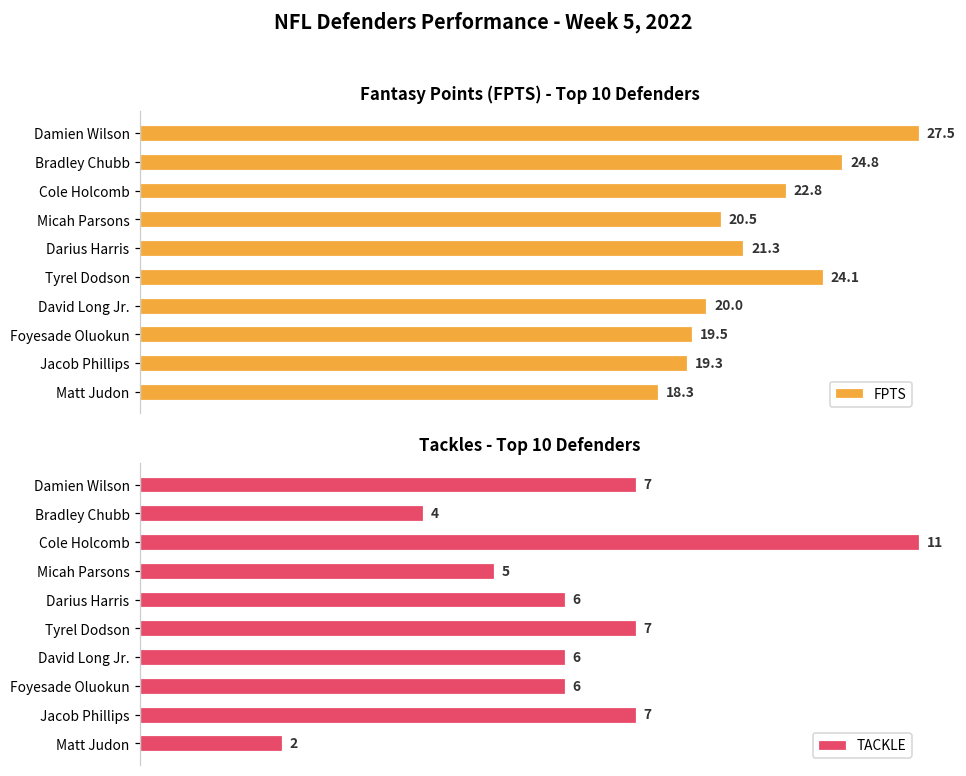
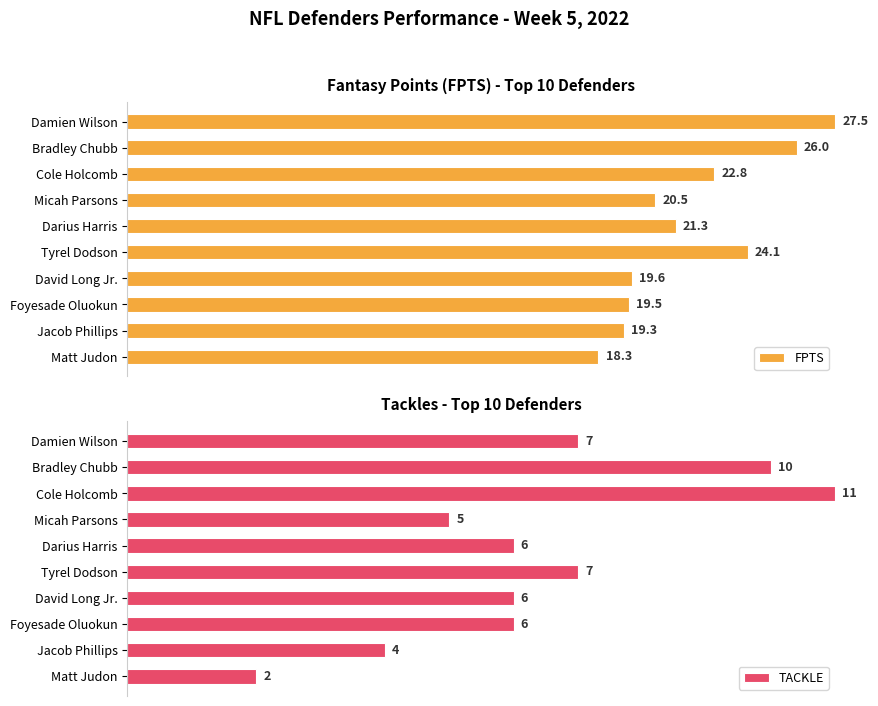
Fantasy Points (FPTS) - Top 10 Defenders, Bradley Chubb: 24.8 -> 26.0
Fantasy Points (FPTS) - Top 10 Defenders, David Long Jr.: 20.0 -> 19.6
Tackles - Top 10 Defenders, Bradley Chubb: 4 -> 10
Tackles - Top 10 Defenders, Jacob Phillips: 7 -> 4
